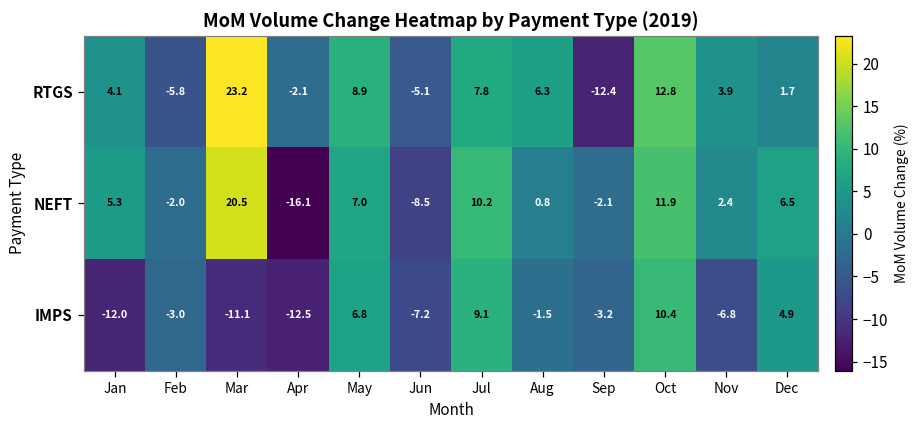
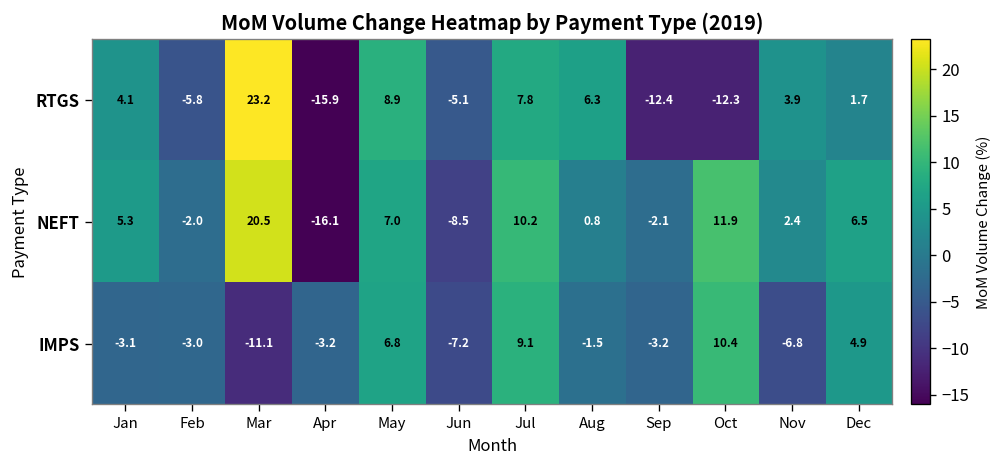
RTGS, Apr: -2.1 -> -15.9
RTGS, Oct: 12.8 -> -12.3
IMPS, Jan: -12.0 -> -3.1
IMPS, Apr: -12.5 -> -3.2
